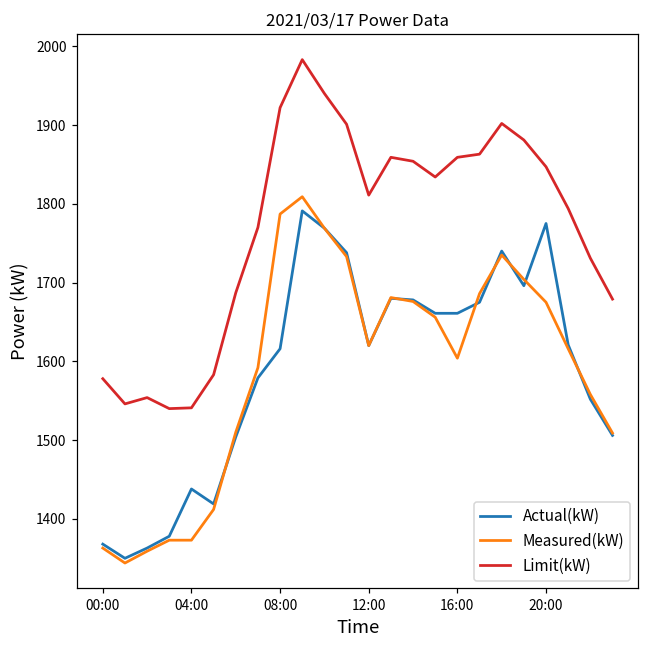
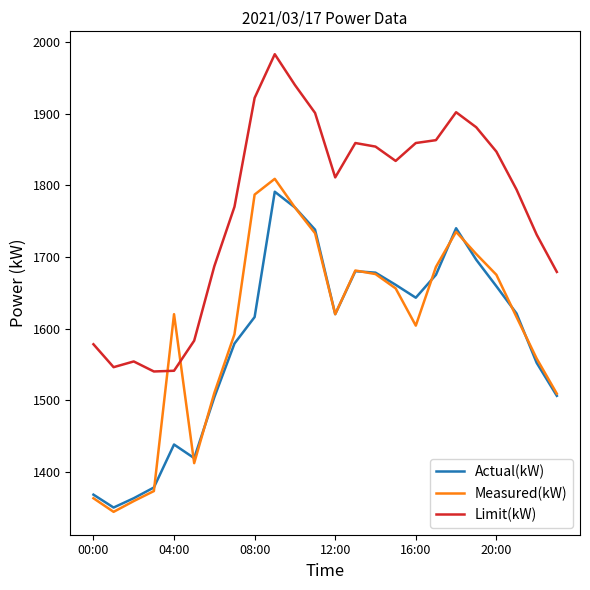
Measured(kW), 04:00: 1370 -> 1620
Actual(kW), 16:00: 1660 -> 1640
Actual(kW), 20:00: 1780 -> 1660
